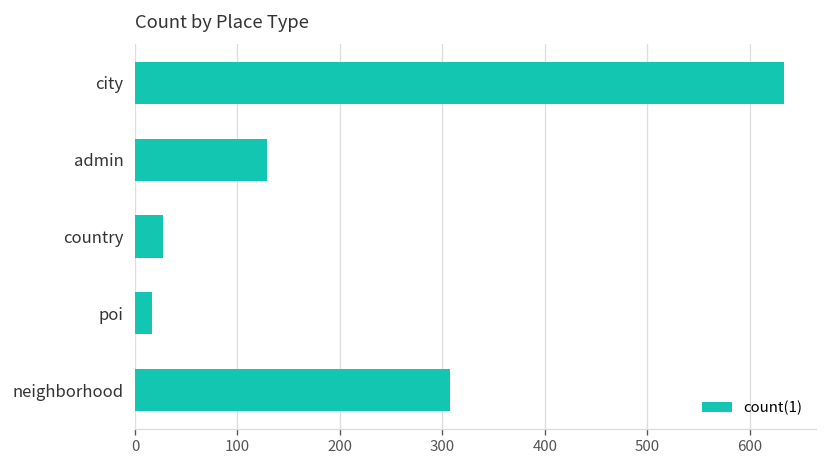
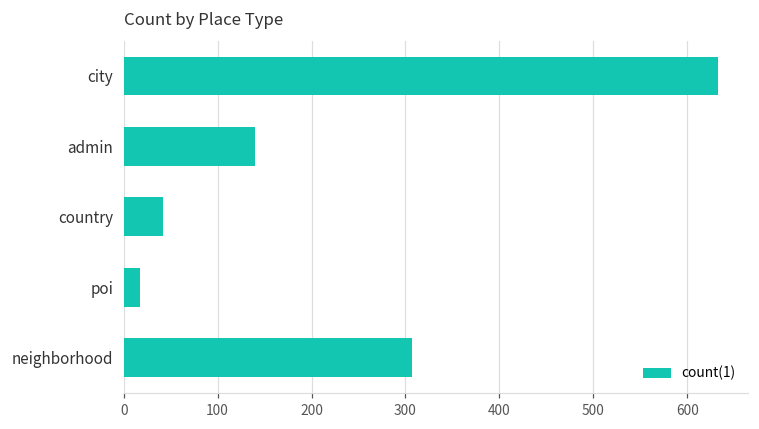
admin: 130 -> 140
country: 30 -> 40
